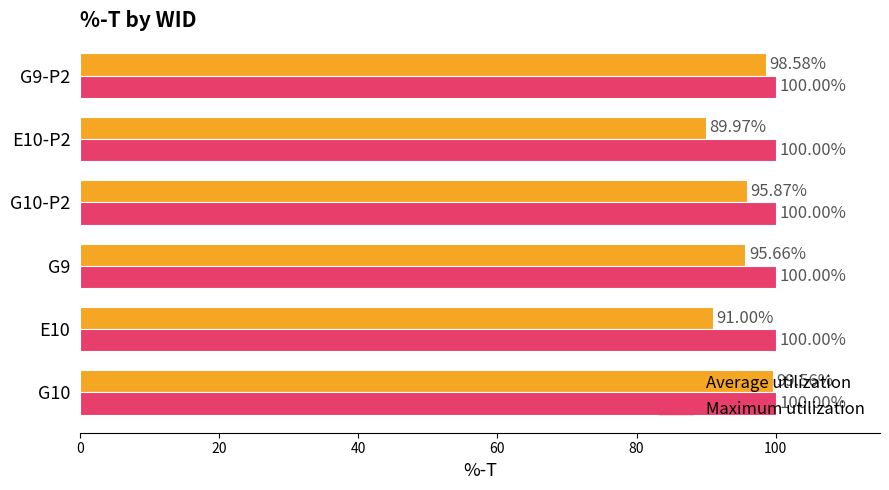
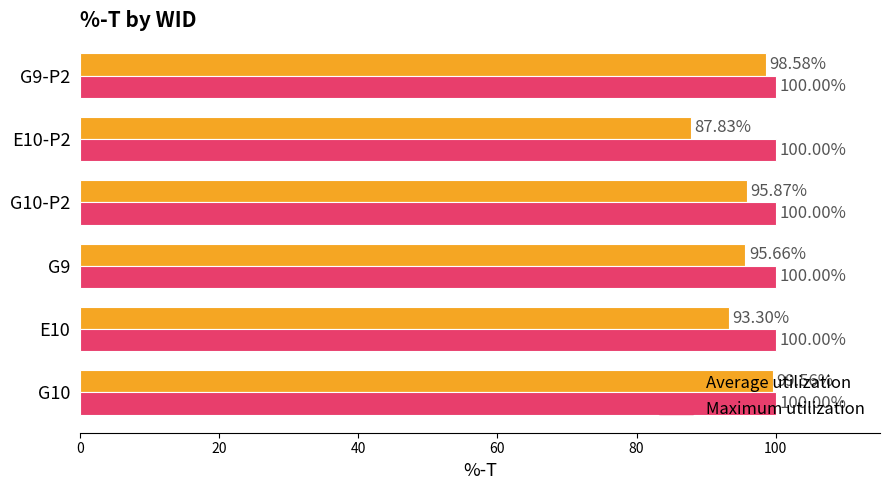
Average utilization, E10-P2: 89.97% -> 87.83%
Average utilization, E10: 91.00% -> 93.30%
